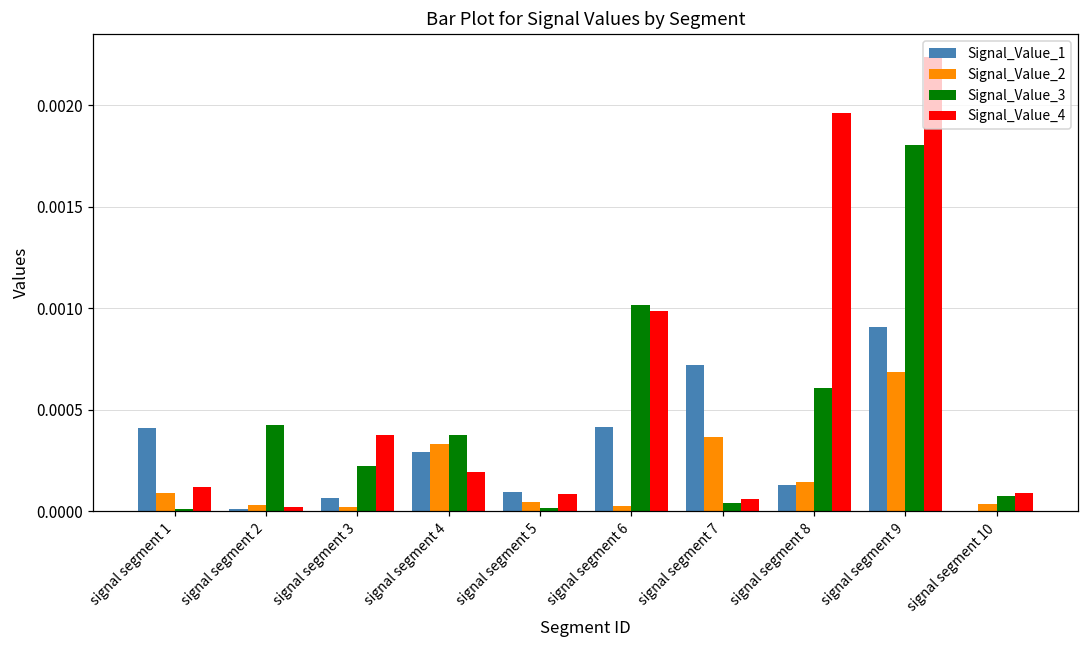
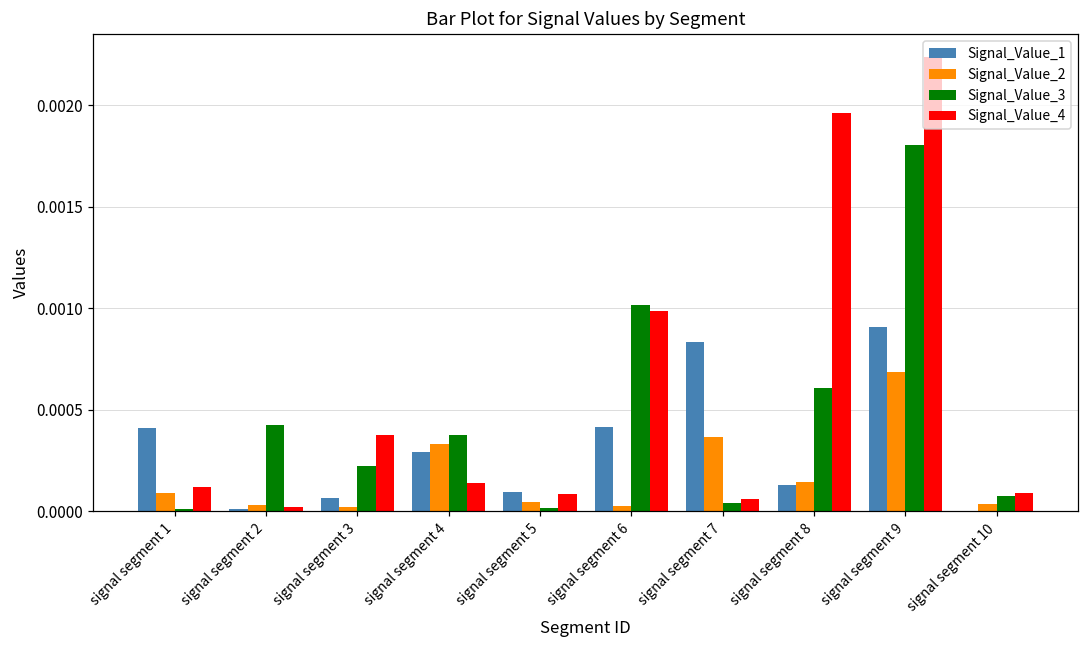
Signal_Value_4, signal segment 4: 0.00019 -> 0.00014
Signal_Value_1, signal segment 7: 0.00072 -> 0.00083
